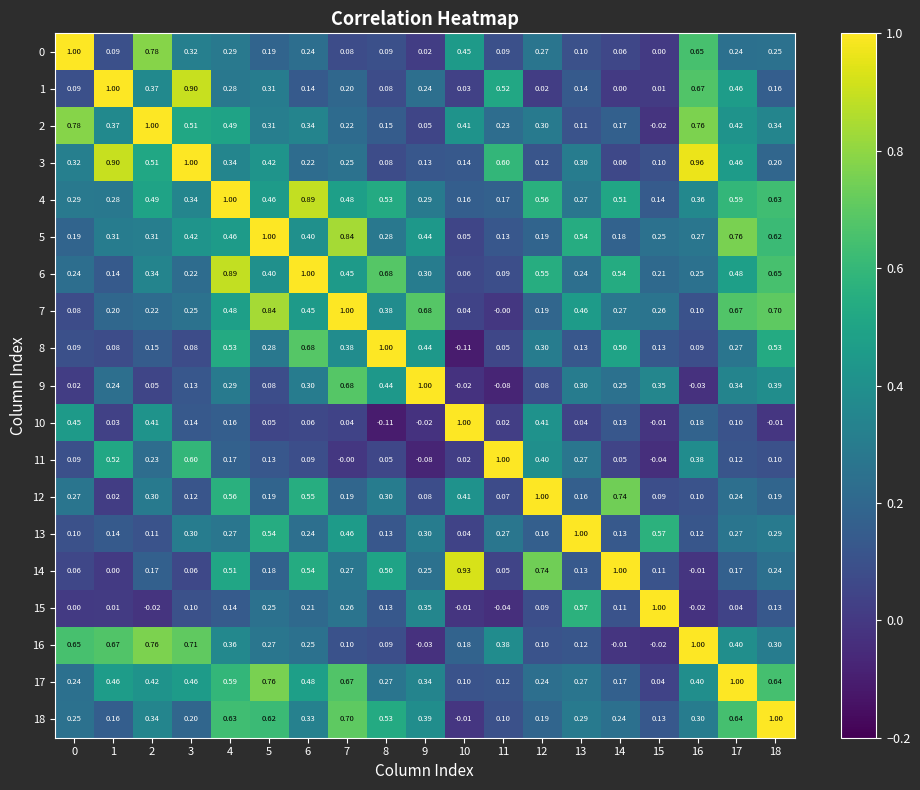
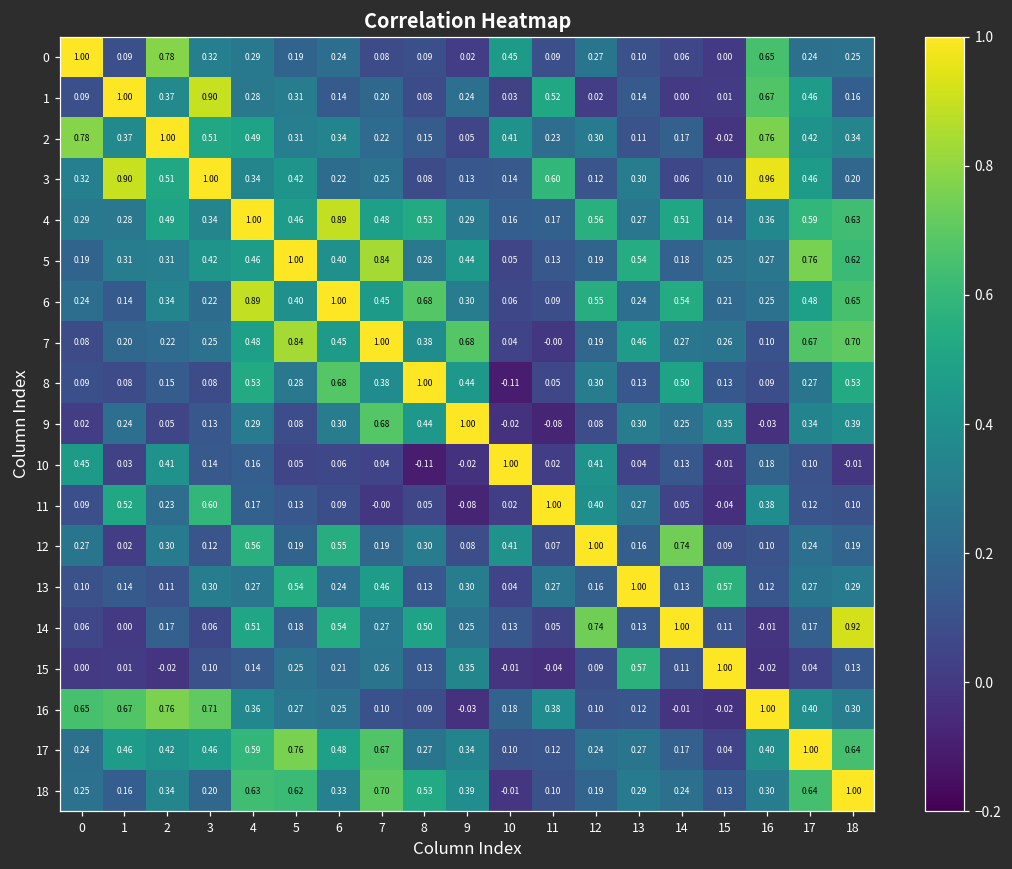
14, 10: 0.93 -> 0.13
14, 18: 0.24 -> 0.92
